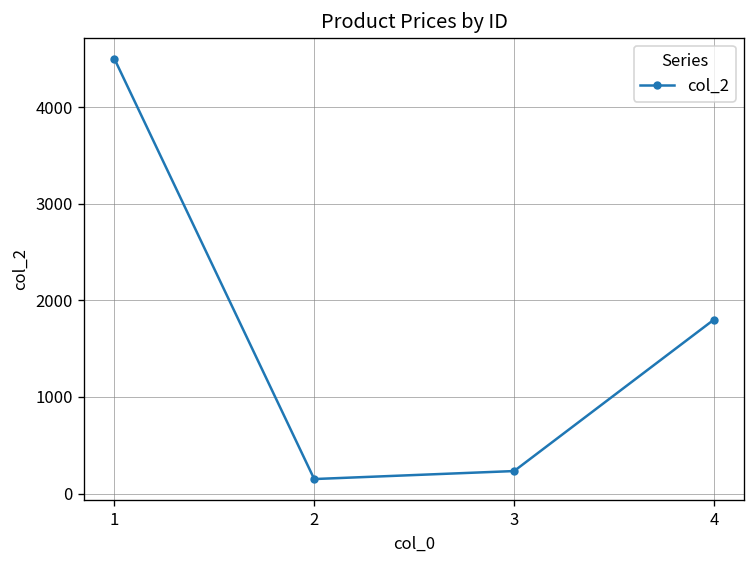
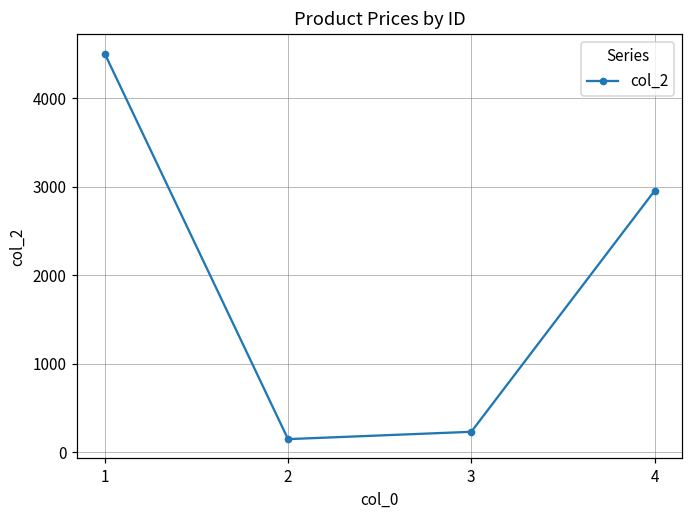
4: 1800 -> 3000
